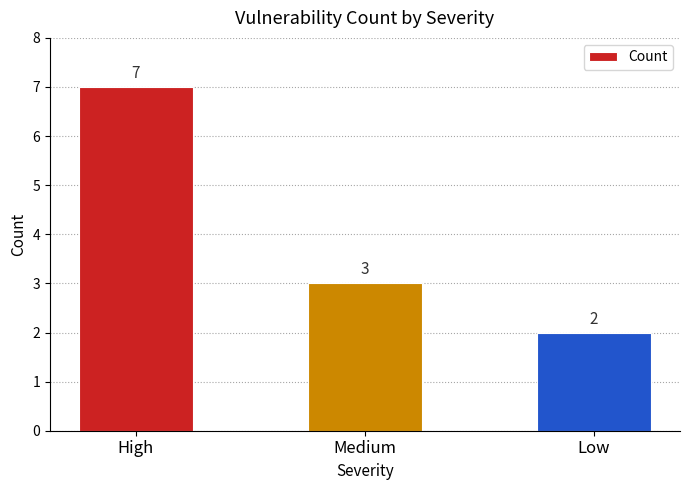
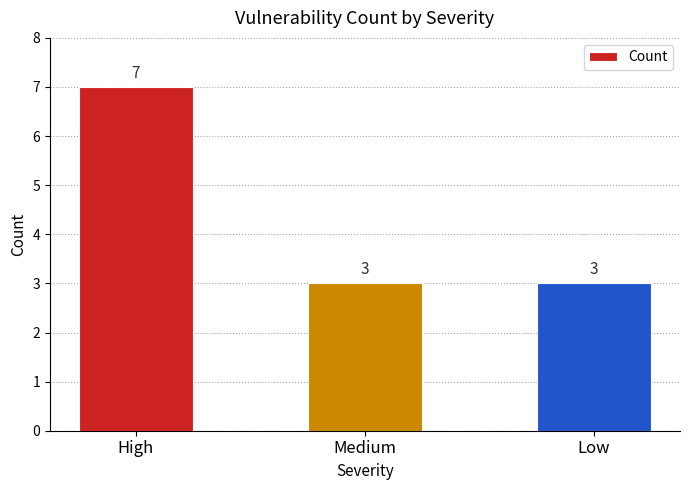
Low: 2 -> 3
